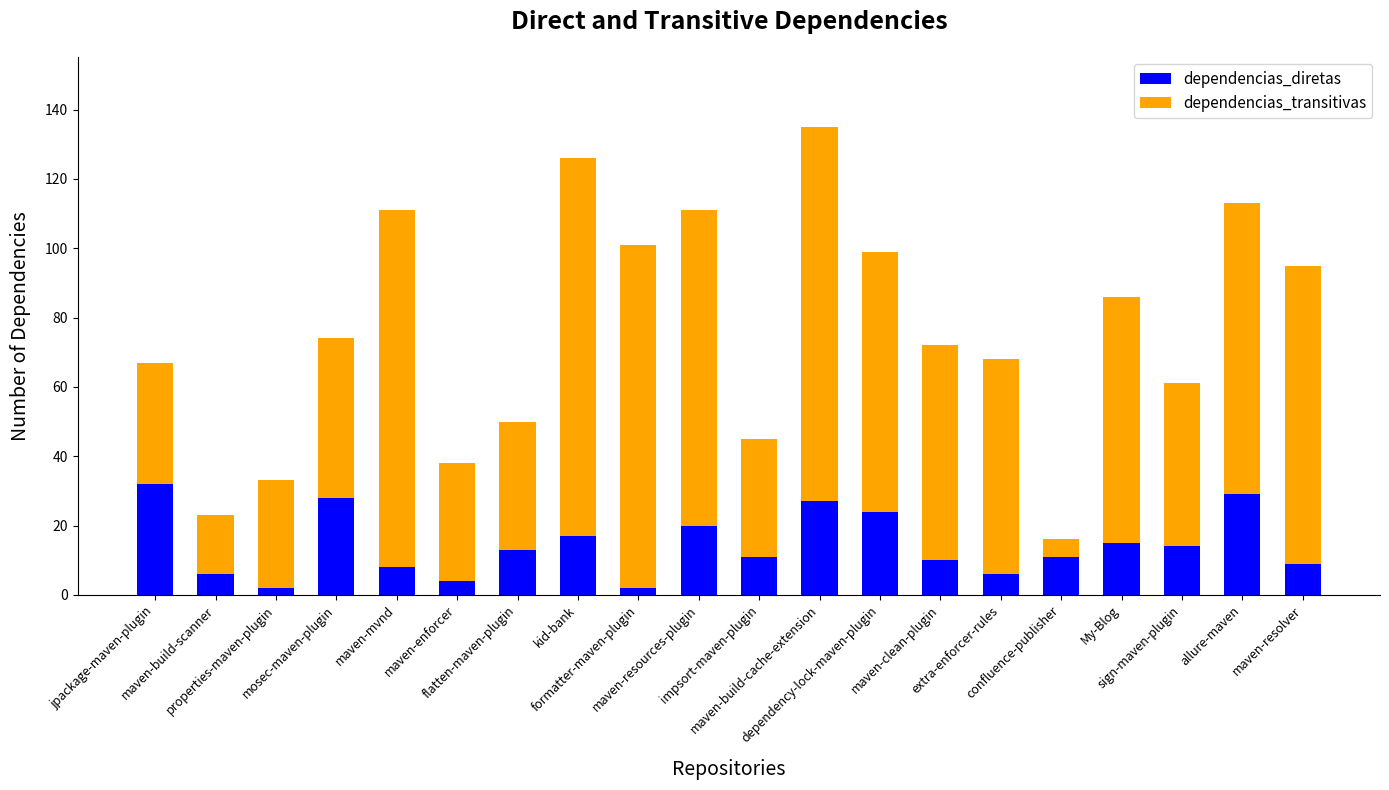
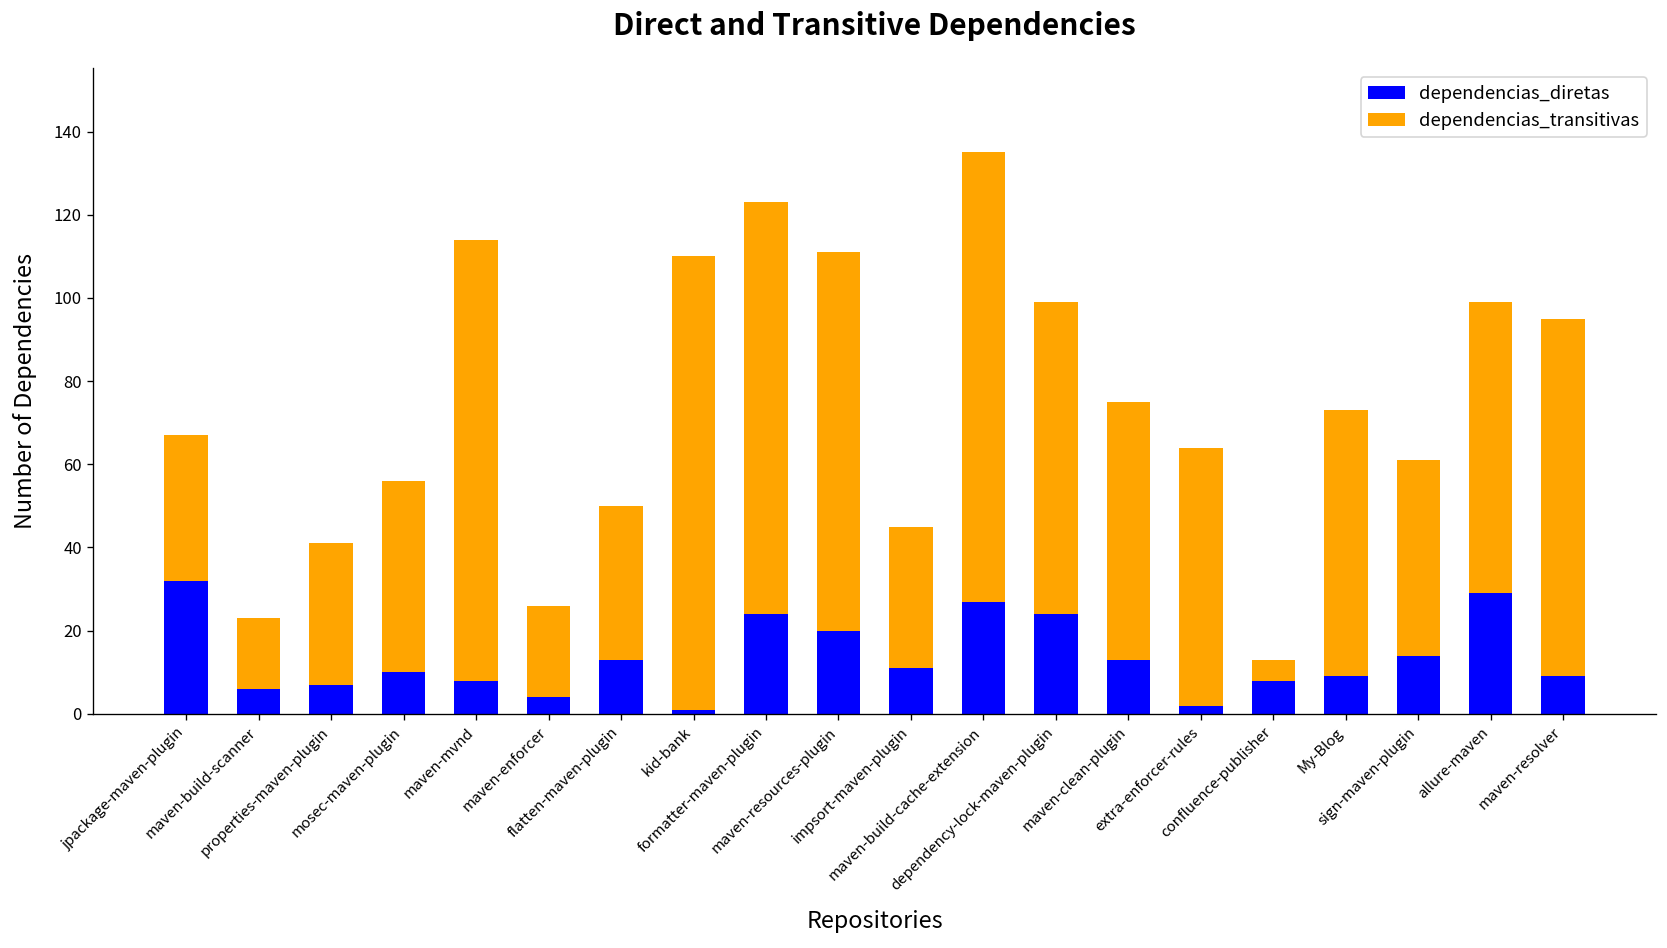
dependencias_diretas, properties-maven-plugin: 2 -> 7
dependencias_transitivas, properties-maven-plugin: 31 -> 34
dependencias_diretas, mosec-maven-plugin: 28 -> 10
dependencias_transitivas, maven-mvnd: 103 -> 106
dependencias_transitivas, maven-enforcer: 34 -> 22
dependencias_diretas, kid-bank: 17 -> 1
dependencias_diretas, formatter-maven-plugin: 2 -> 24
dependencias_diretas, maven-clean-plugin: 10 -> 13
dependencias_diretas, extra-enforcer-rules: 6 -> 2
dependencias_diretas, confluence-publisher: 11 -> 8
dependencias_diretas, My-Blog: 15 -> 9
dependencias_transitivas, My-Blog: 71 -> 64
dependencias_transitivas, allure-maven: 84 -> 70
